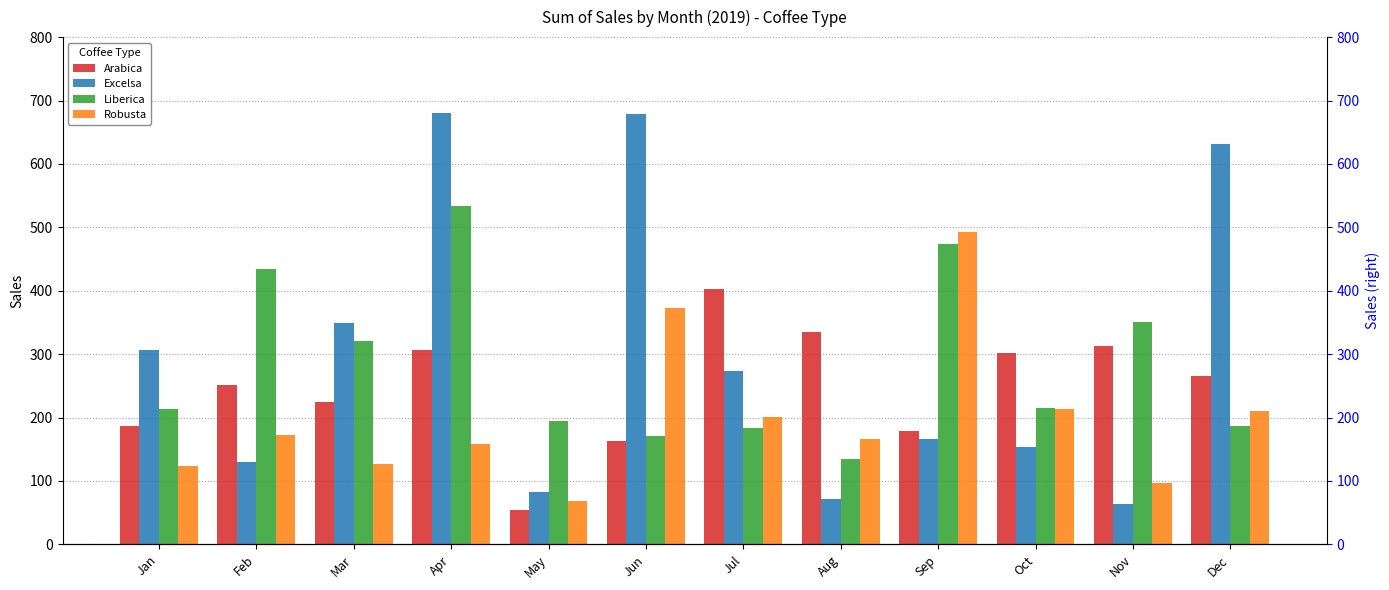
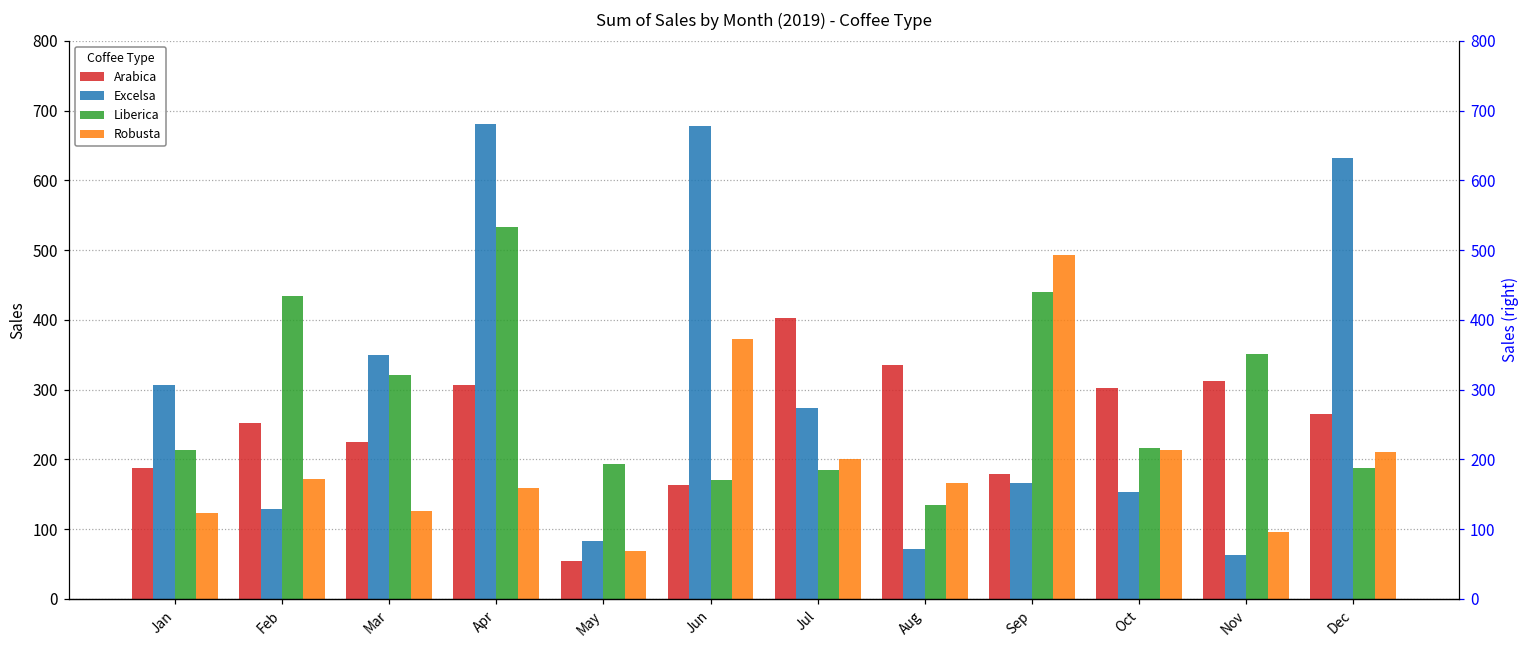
Liberica, Sep: 470 -> 440
